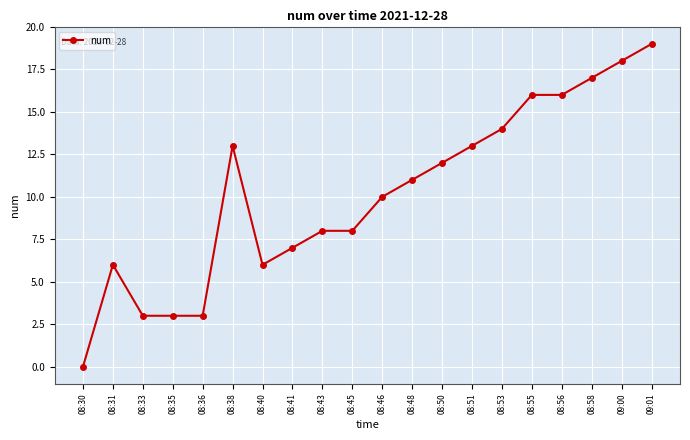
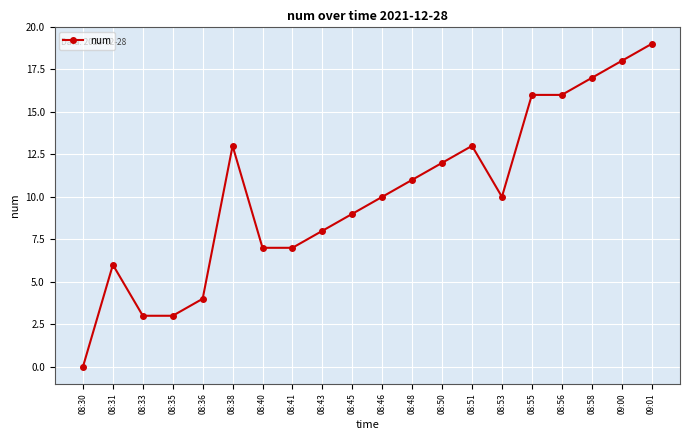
08:36: 3 -> 4
08:40: 6 -> 7
08:45: 8 -> 9
08:53: 14 -> 10
